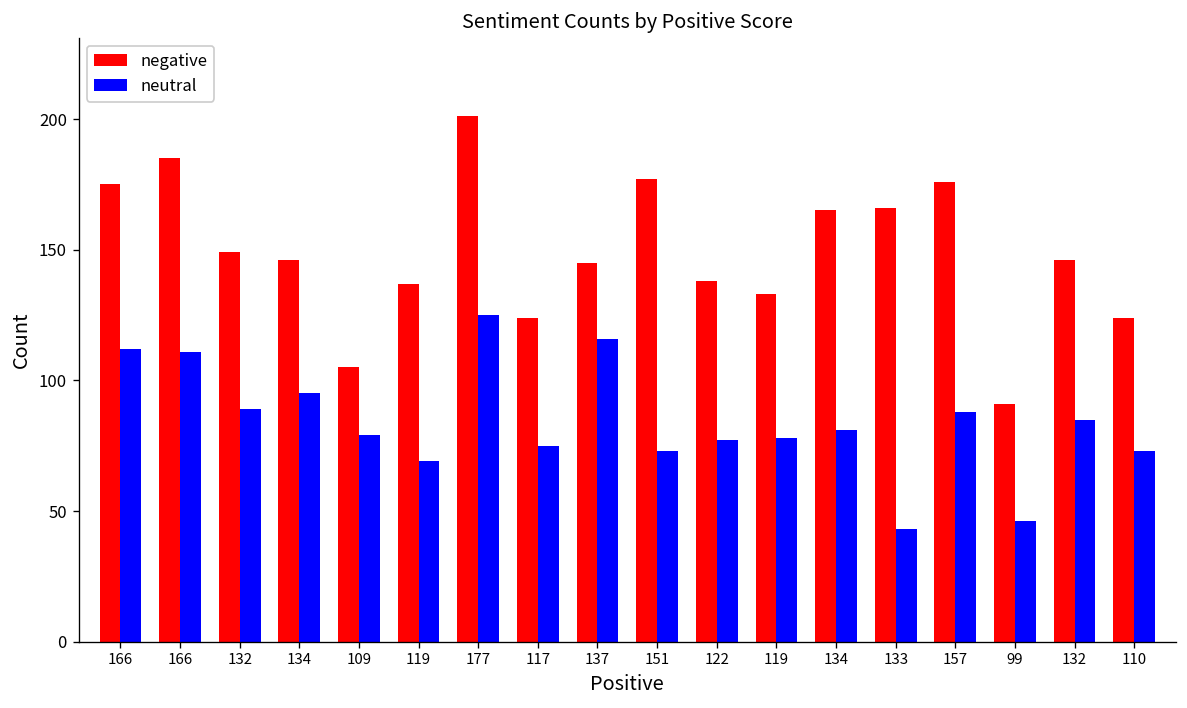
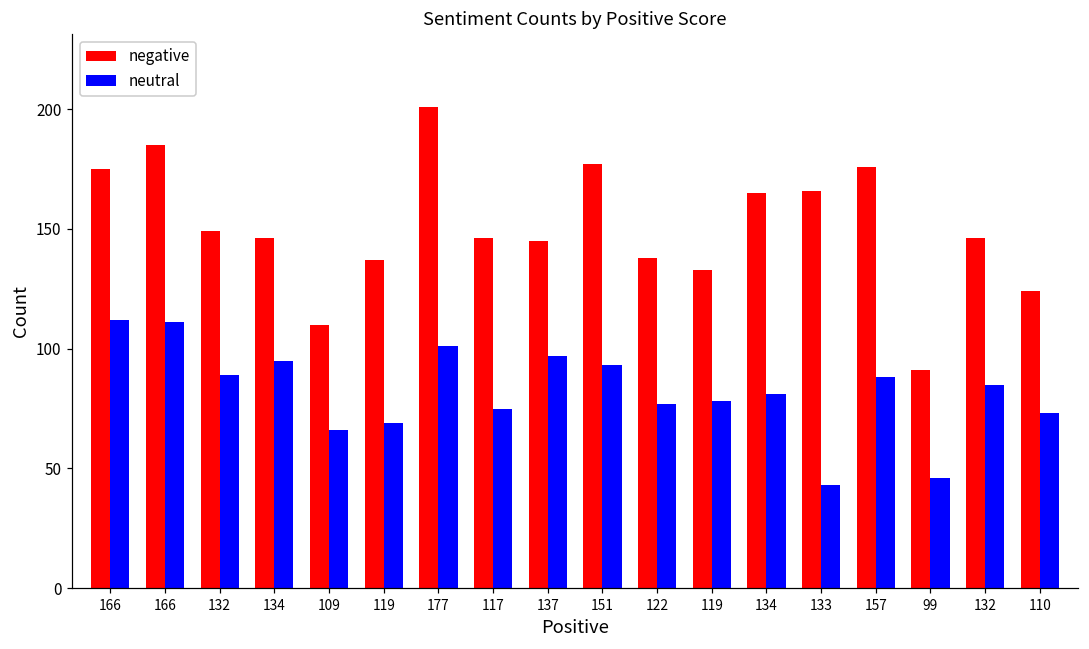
negative, 109: 105 -> 110
neutral, 109: 79 -> 66
neutral, 177: 125 -> 101
negative, 117: 124 -> 146
neutral, 137: 116 -> 97
neutral, 151: 73 -> 93
